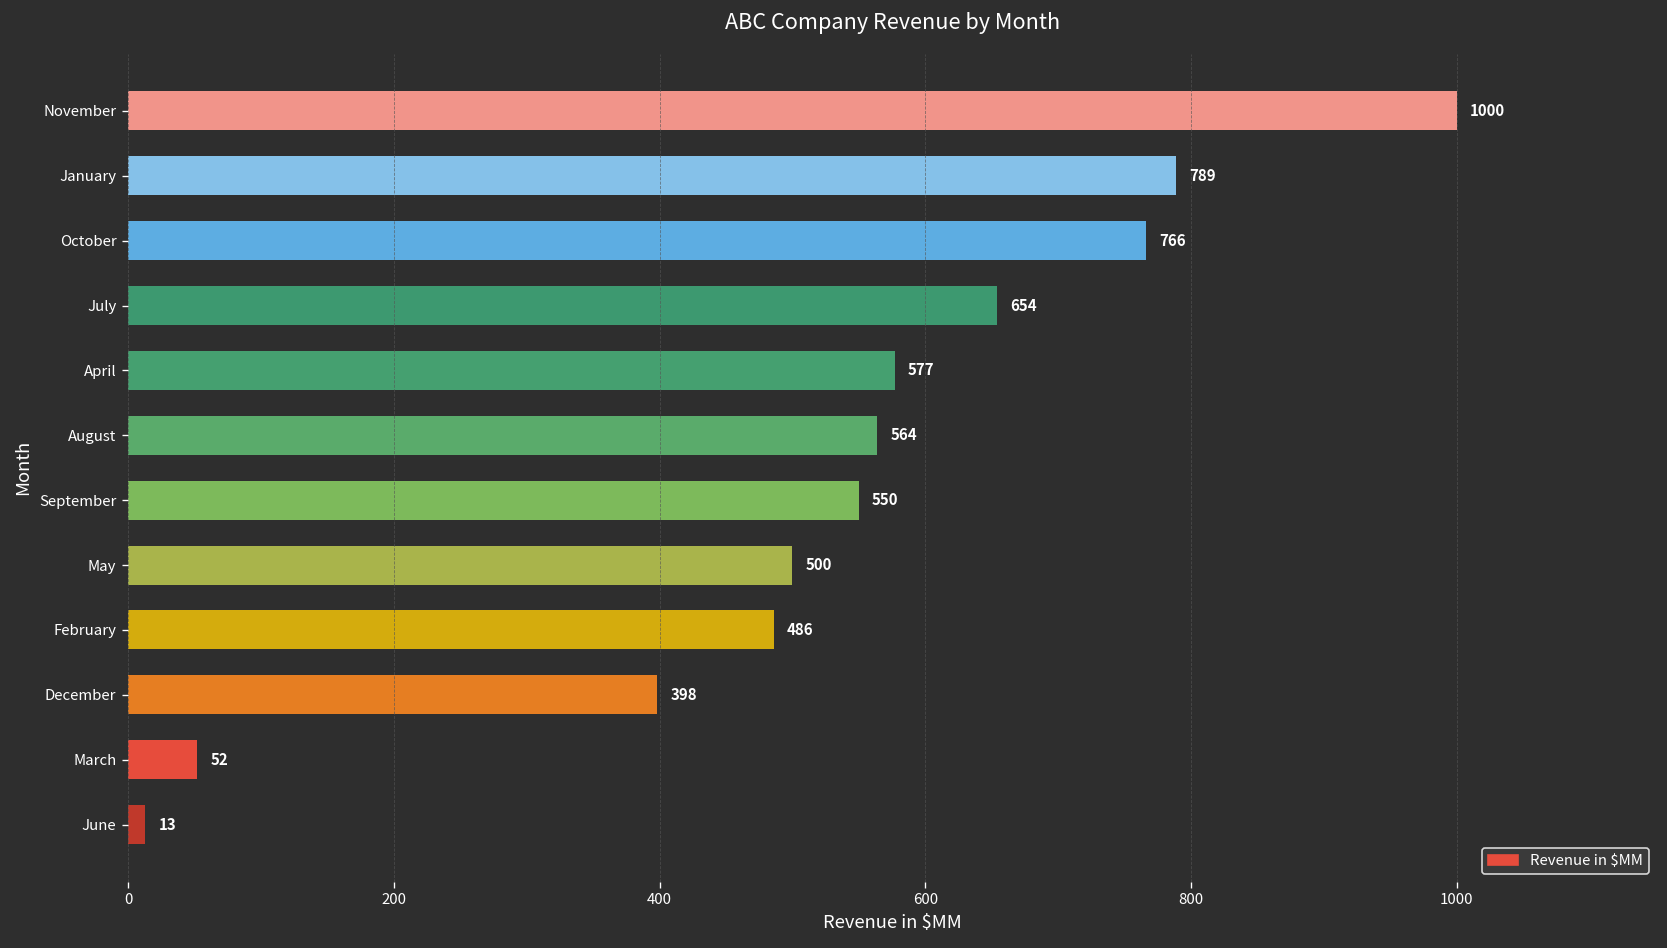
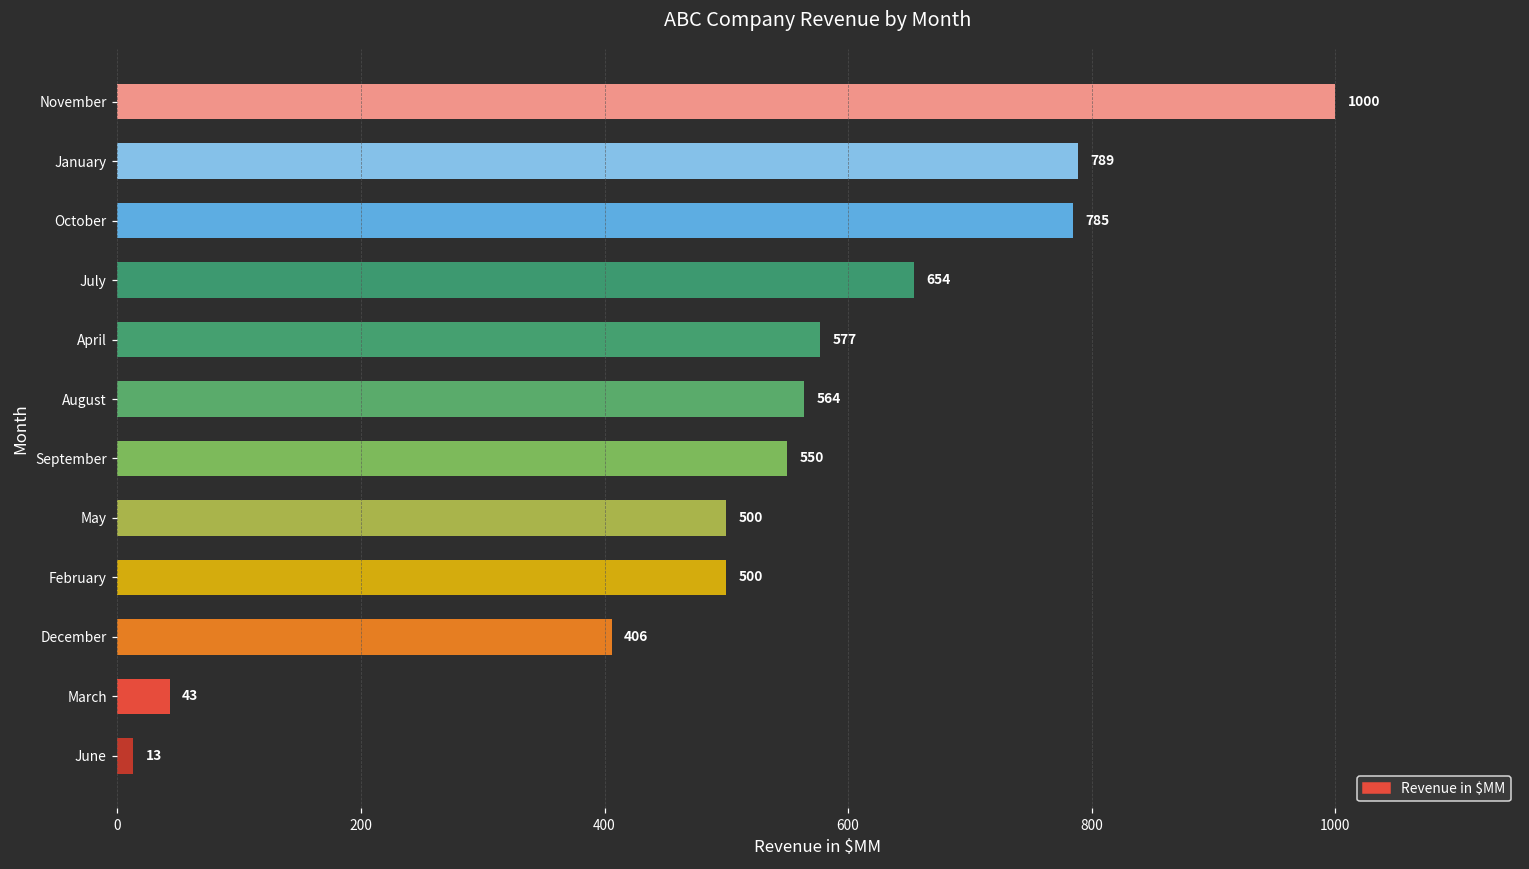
October: 766 -> 785
February: 486 -> 500
December: 398 -> 406
March: 52 -> 43
